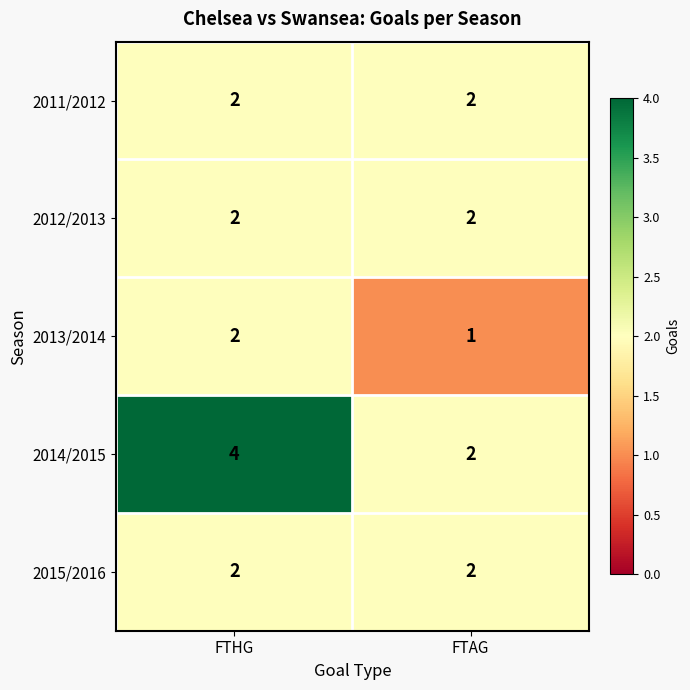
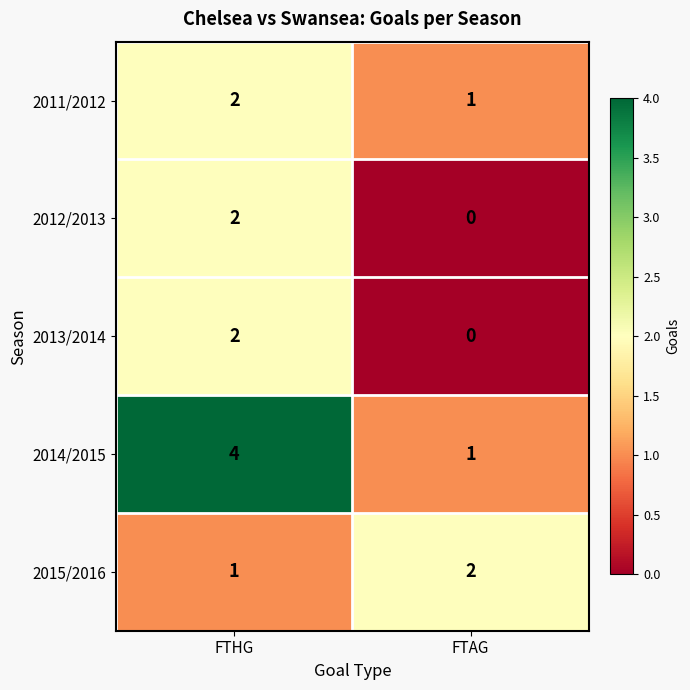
2011/2012, FTAG: 2 -> 1
2012/2013, FTAG: 2 -> 0
2013/2014, FTAG: 1 -> 0
2014/2015, FTAG: 2 -> 1
2015/2016, FTHG: 2 -> 1
